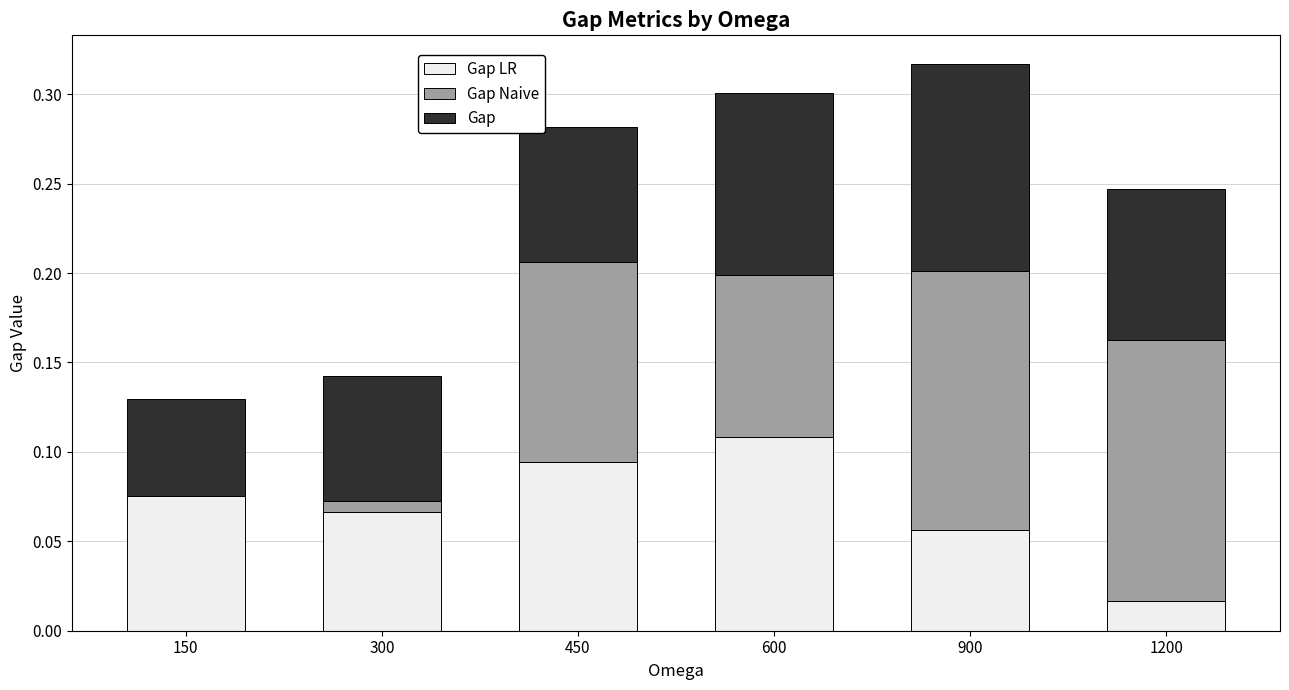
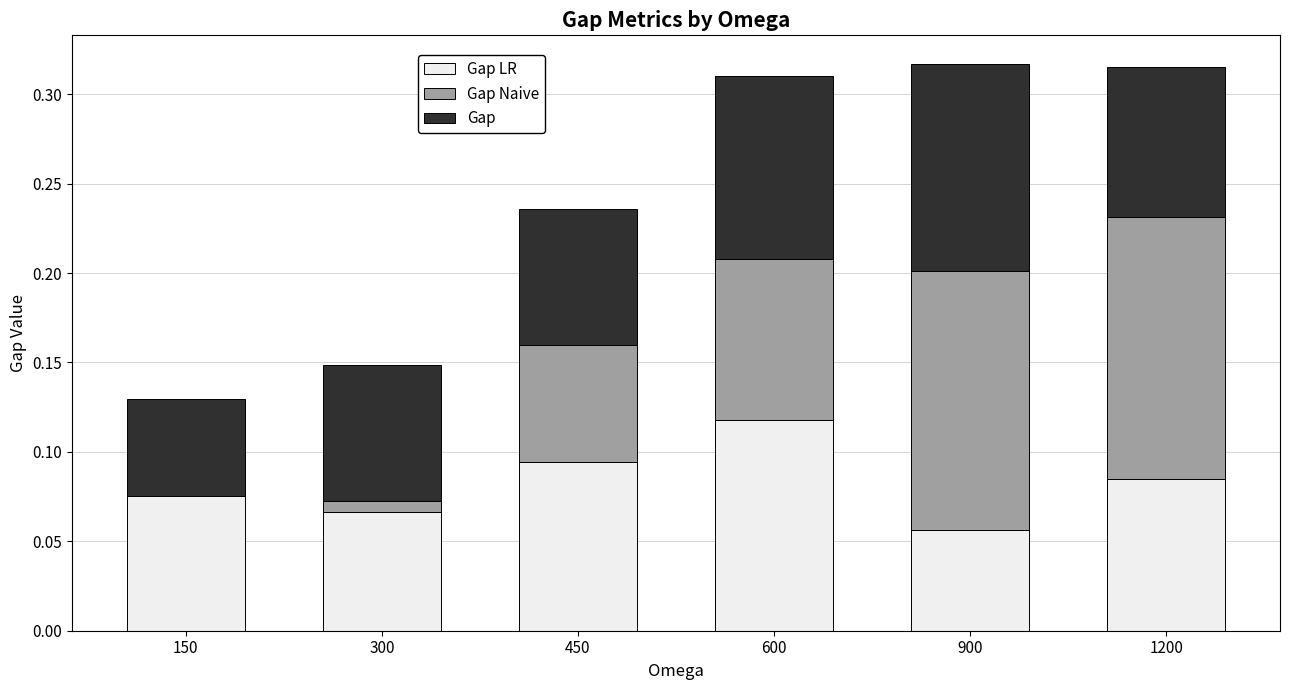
Gap, 300: 0.070 -> 0.076
Gap Naive, 450: 0.112 -> 0.065
Gap LR, 600: 0.108 -> 0.118
Gap LR, 1200: 0.017 -> 0.085
